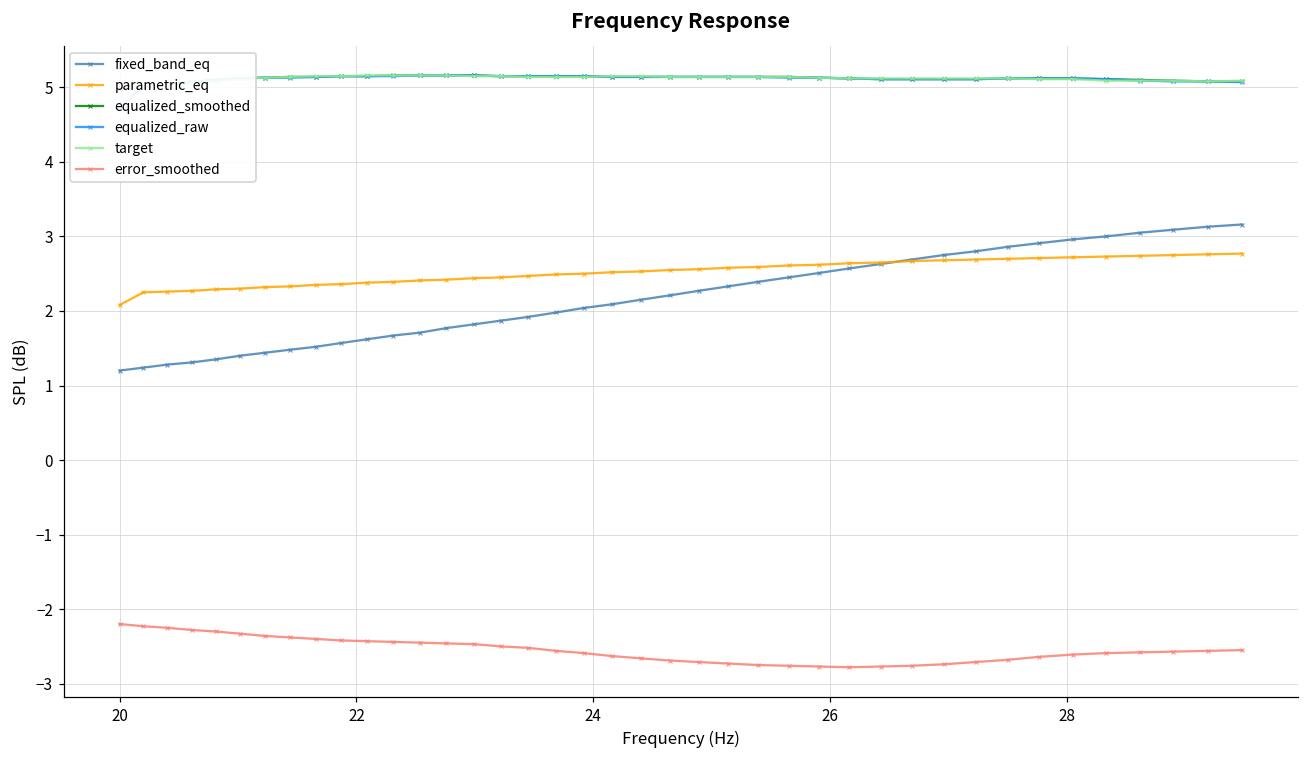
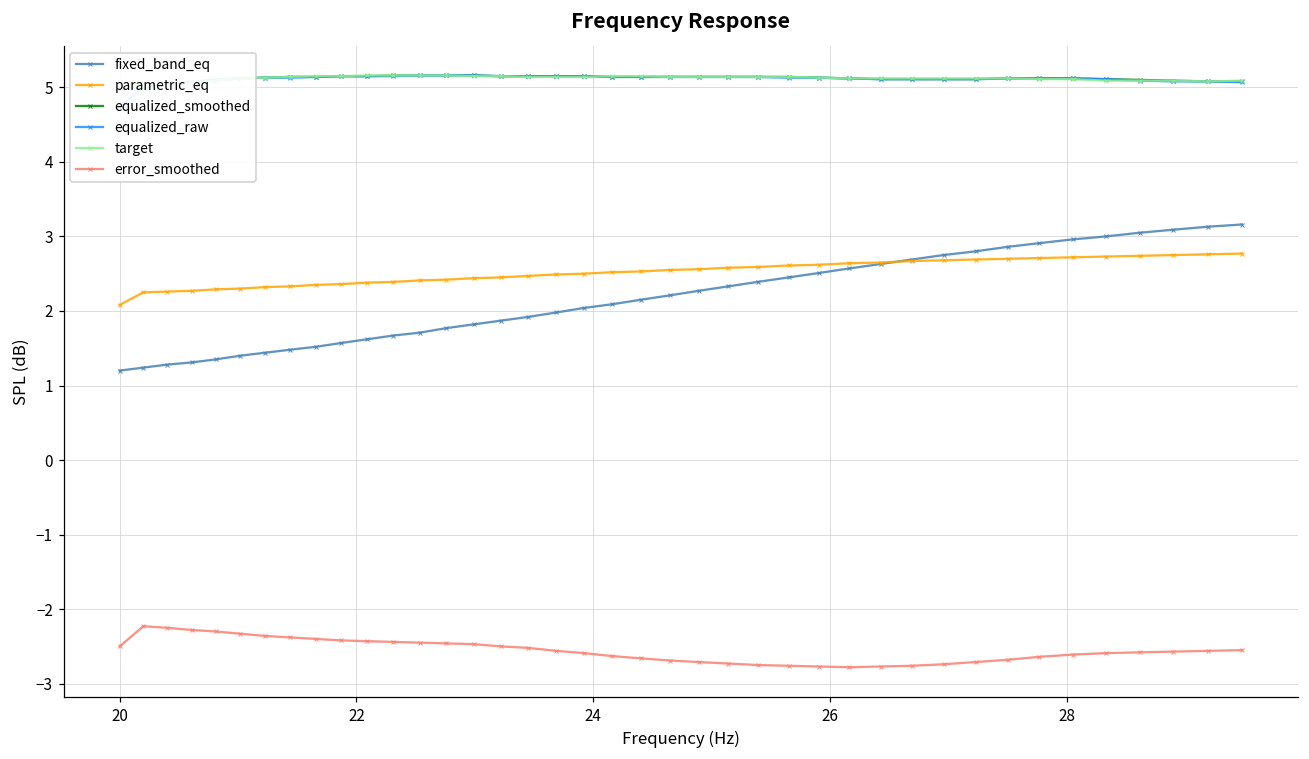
error_smoothed, 20: -2.2 -> -2.5
